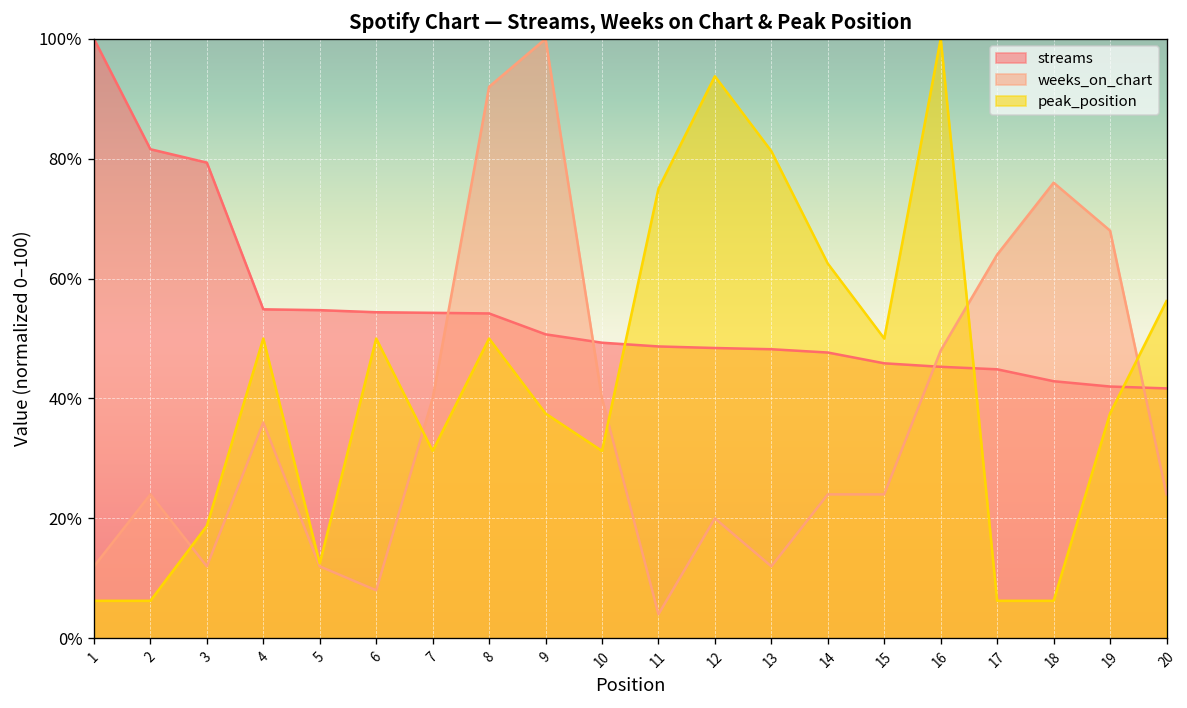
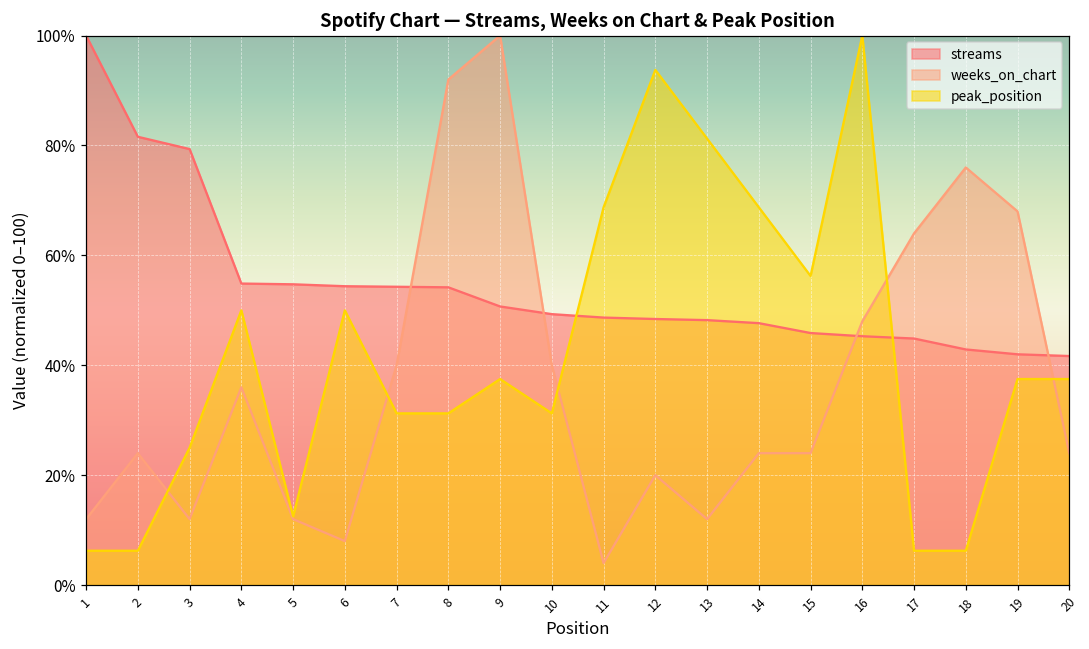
peak_position, 3: 19% -> 25%
peak_position, 8: 50% -> 31%
peak_position, 11: 75% -> 69%
peak_position, 14: 63% -> 69%
peak_position, 15: 50% -> 56%
peak_position, 20: 56% -> 38%
